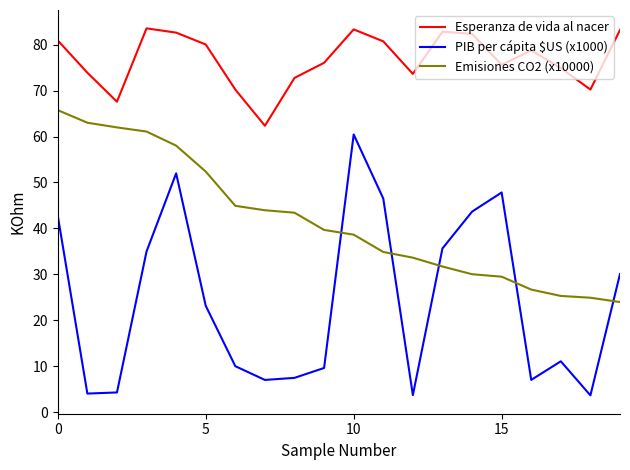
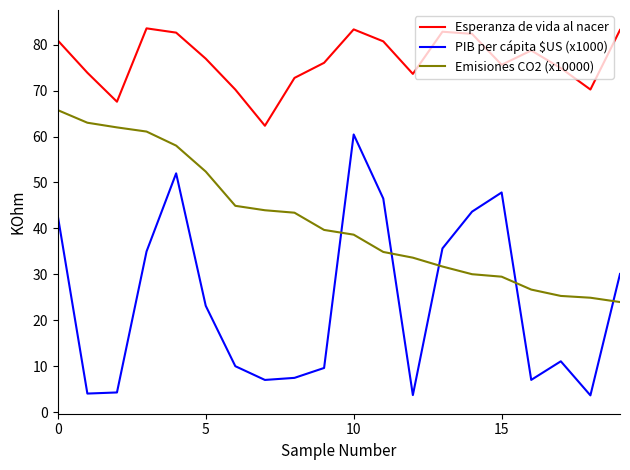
Esperanza de vida al nacer, 5: 80 -> 77
